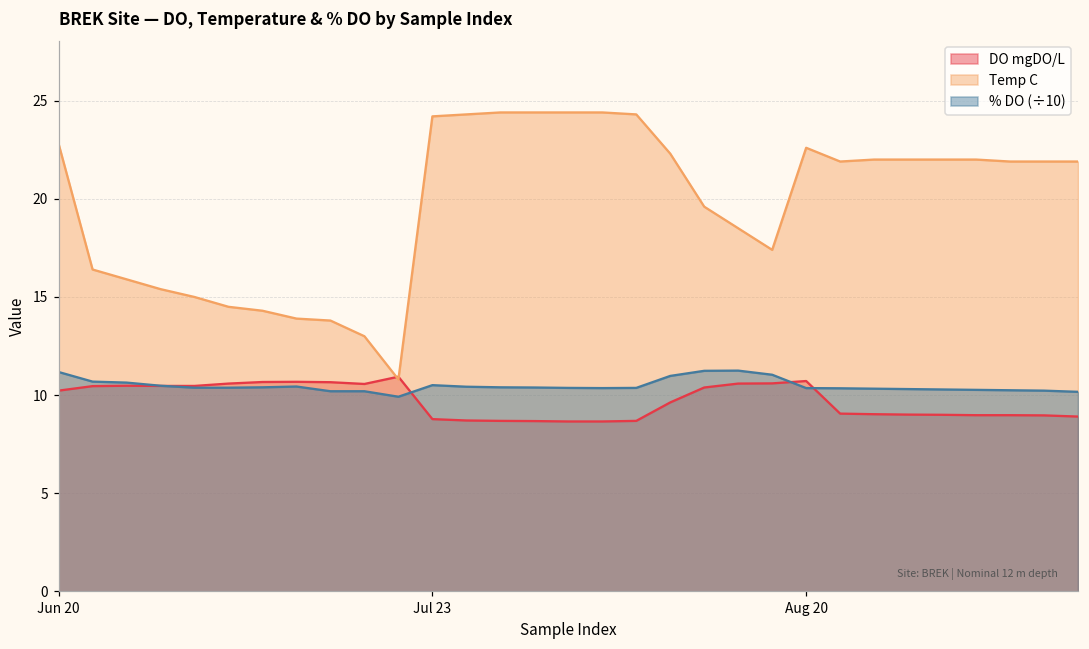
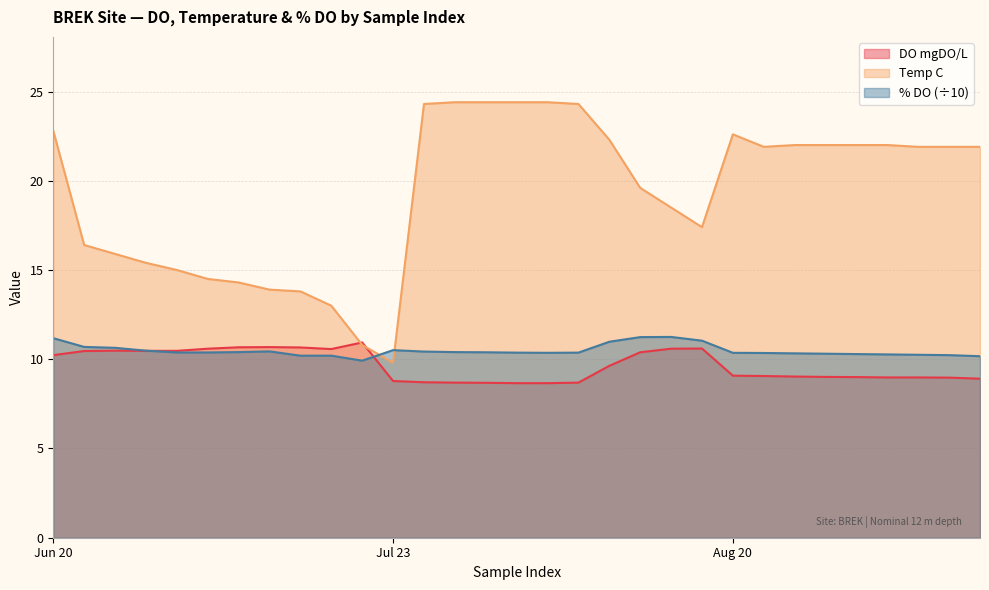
Temp C, Jul 23: 24.2 -> 9.8
DO mgDO/L, Aug 20: 10.7 -> 9.1
